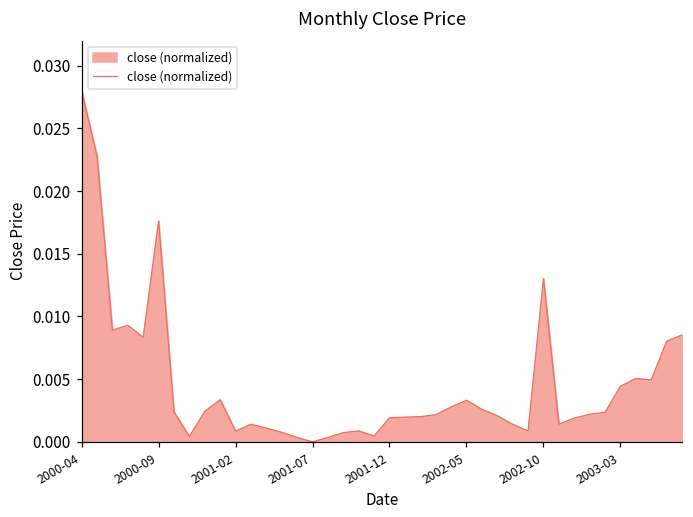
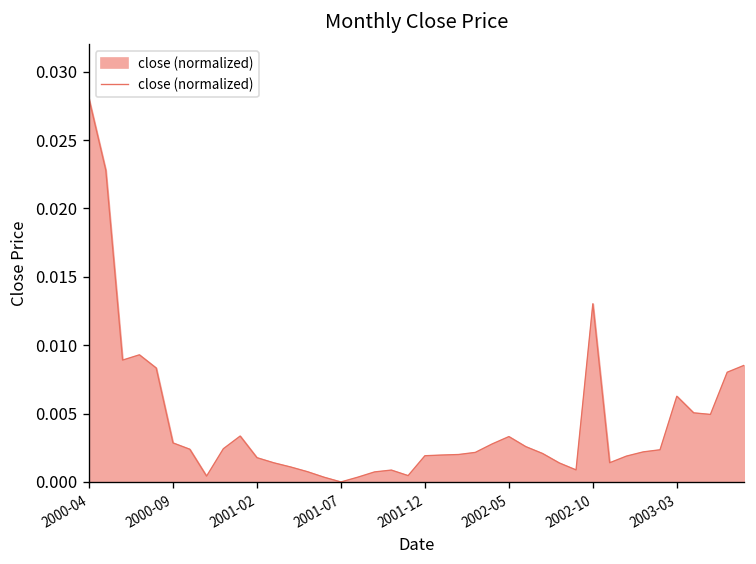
2000-09: 0.0176 -> 0.0029
2001-02: 0.0009 -> 0.0018
2003-03: 0.0044 -> 0.0063
